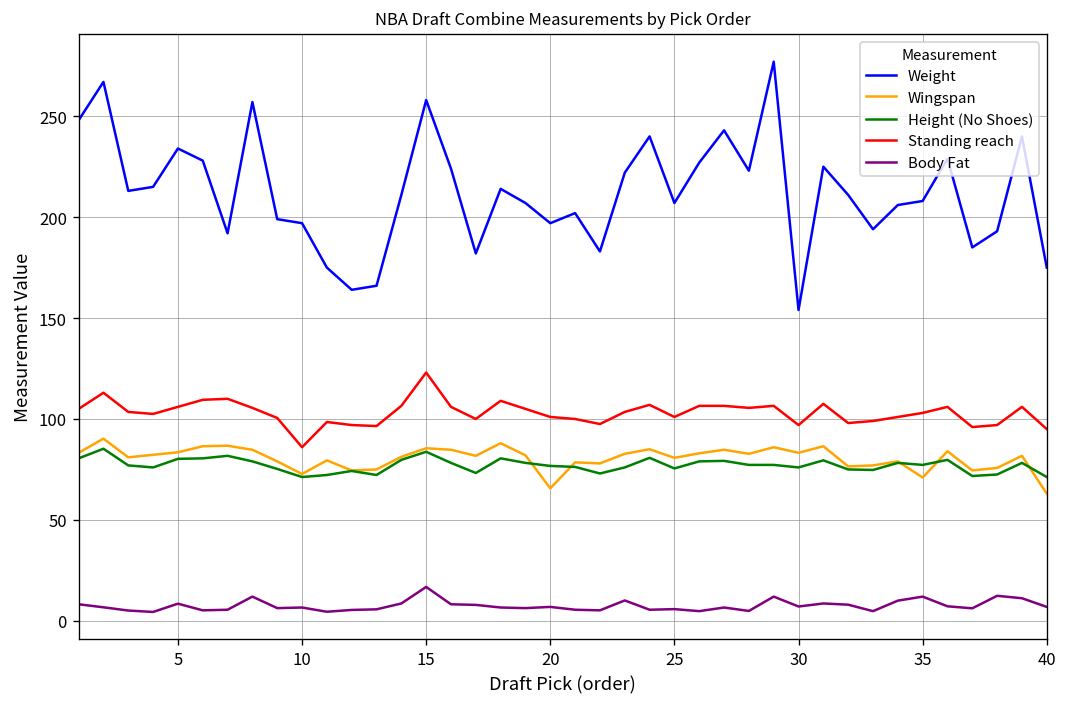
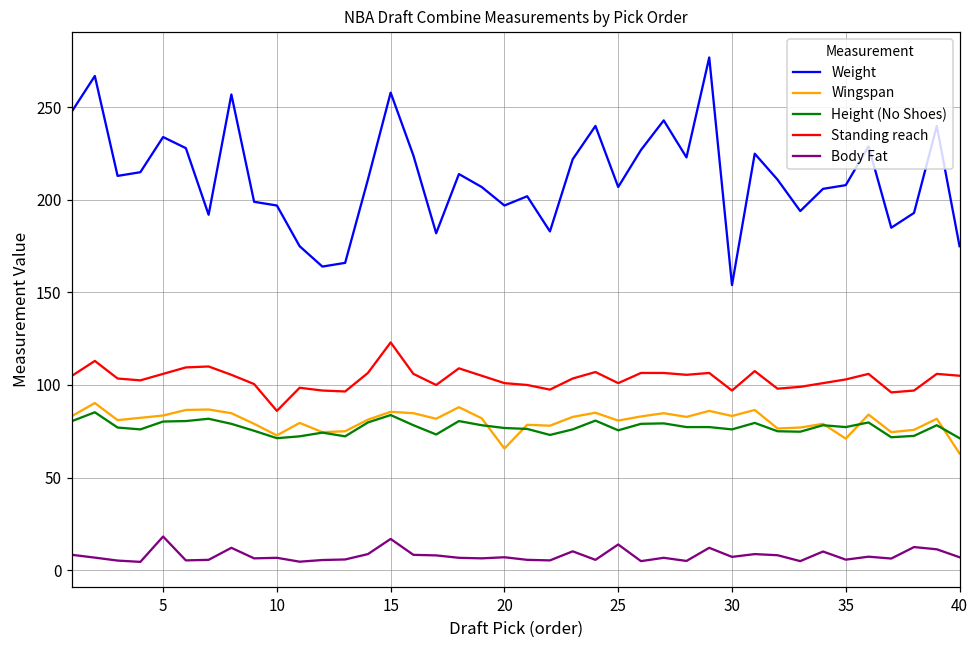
Body Fat, 5: 9 -> 18
Body Fat, 25: 6 -> 14
Body Fat, 35: 12 -> 6
Standing reach, 40: 95 -> 105
